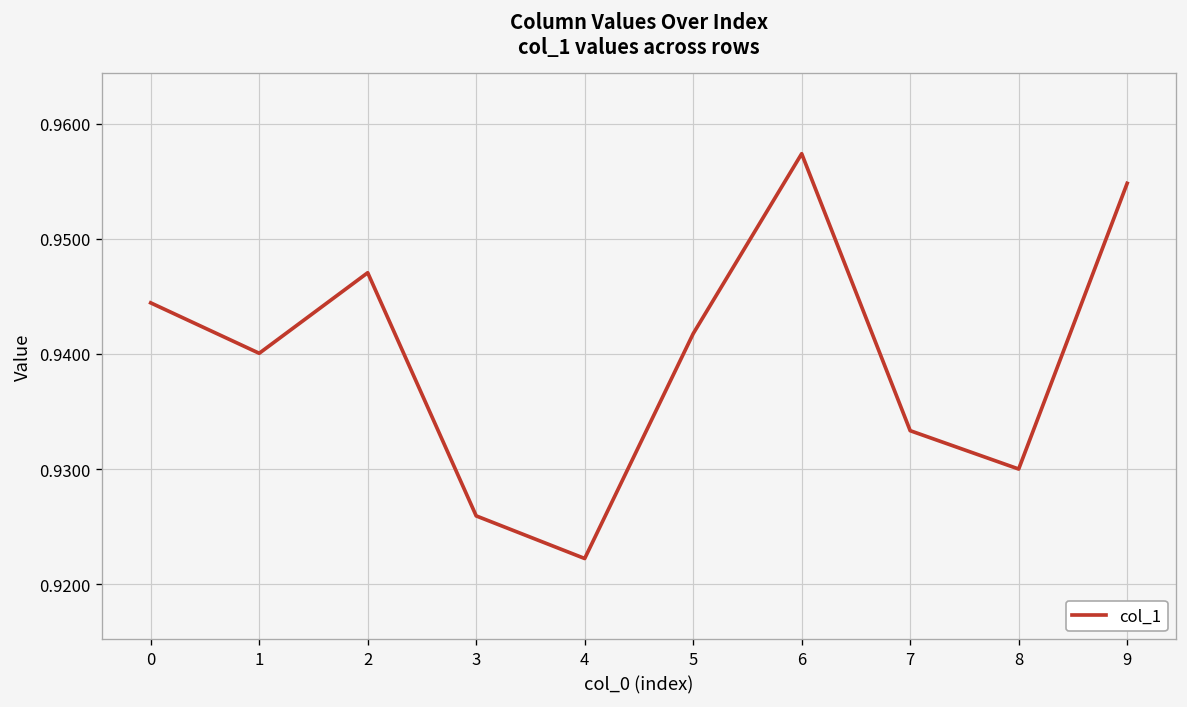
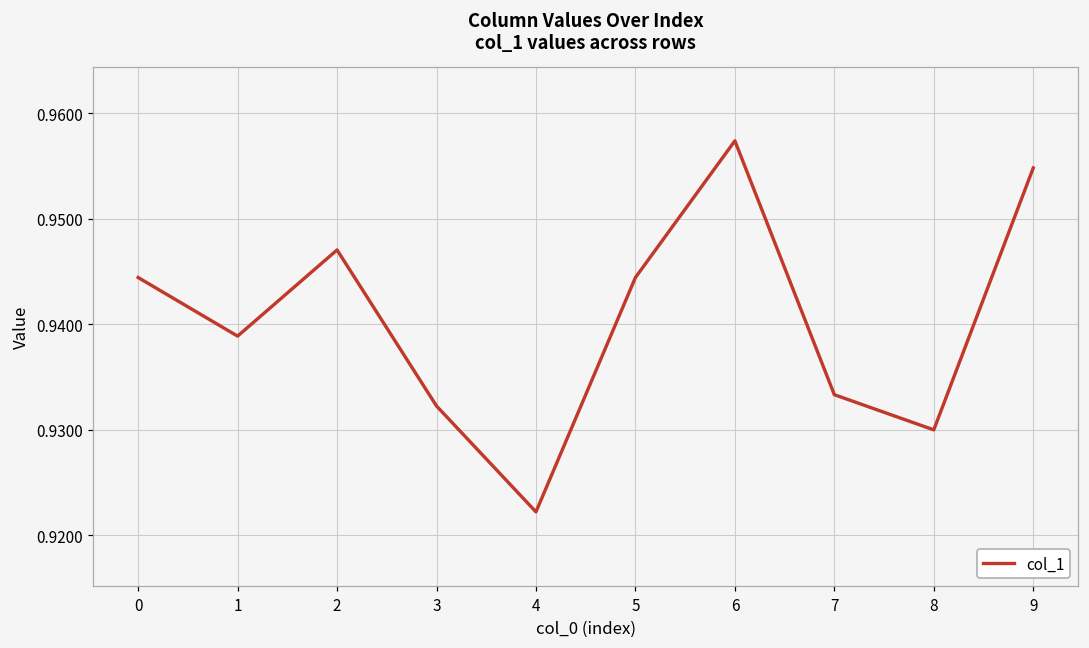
1: 0.940 -> 0.939
3: 0.926 -> 0.932
5: 0.942 -> 0.944
